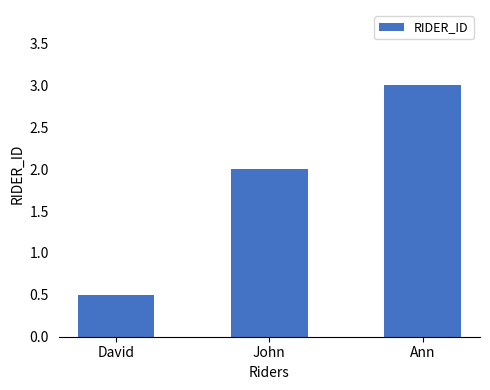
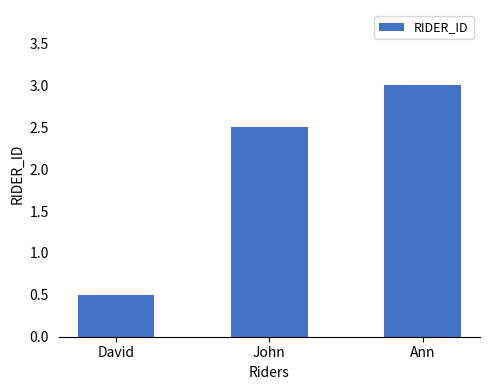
John: 2.0 -> 2.5
